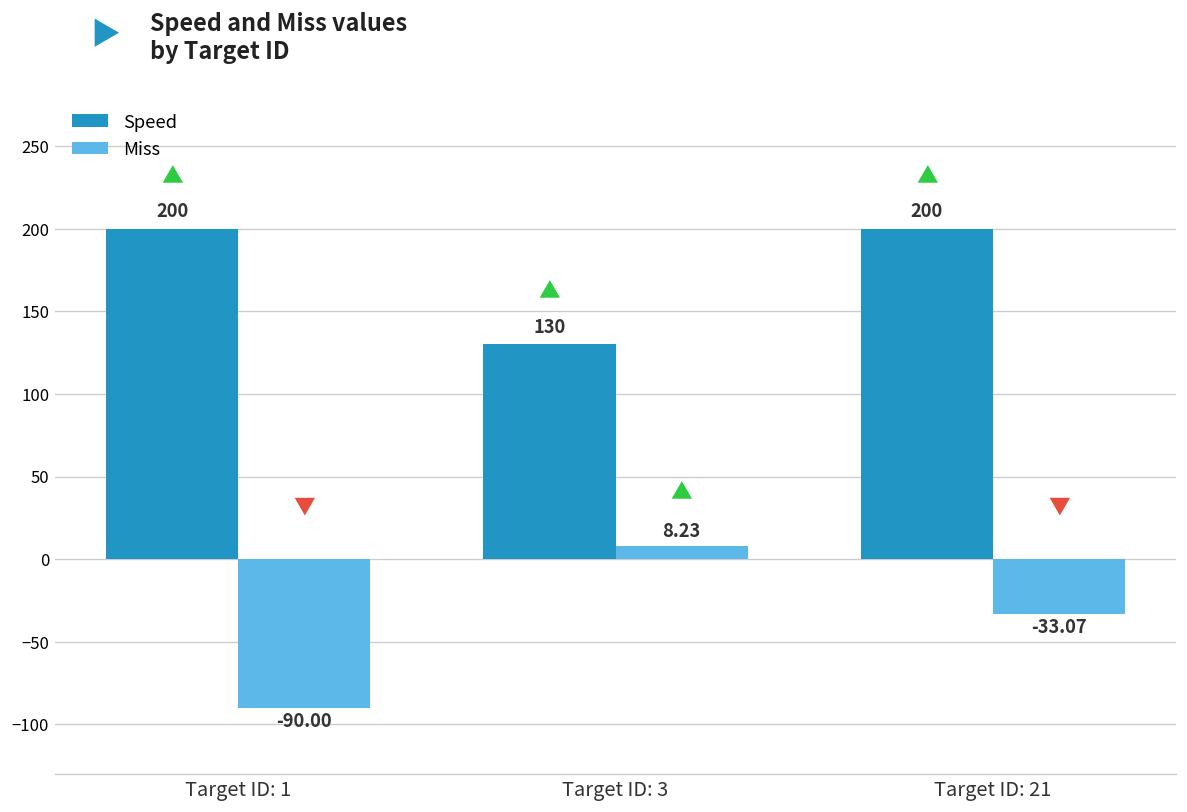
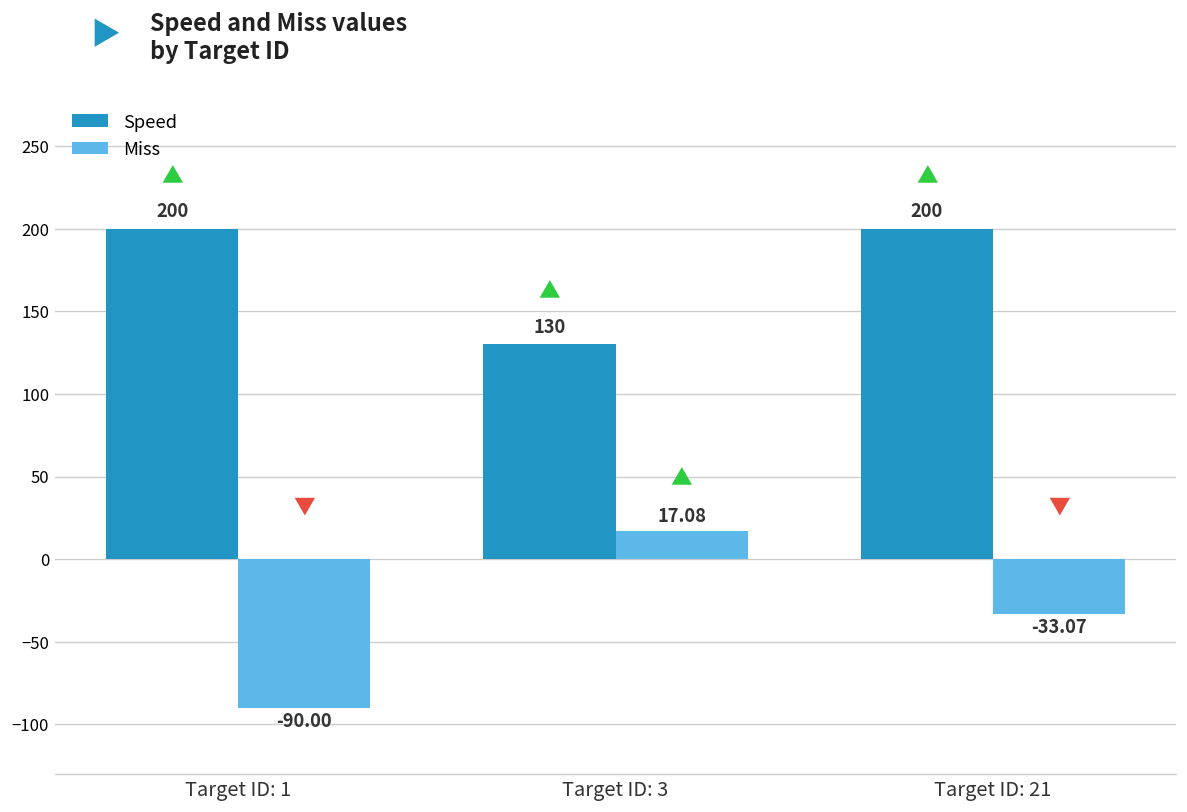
Miss, Target ID: 3: 8.23 -> 17.08
